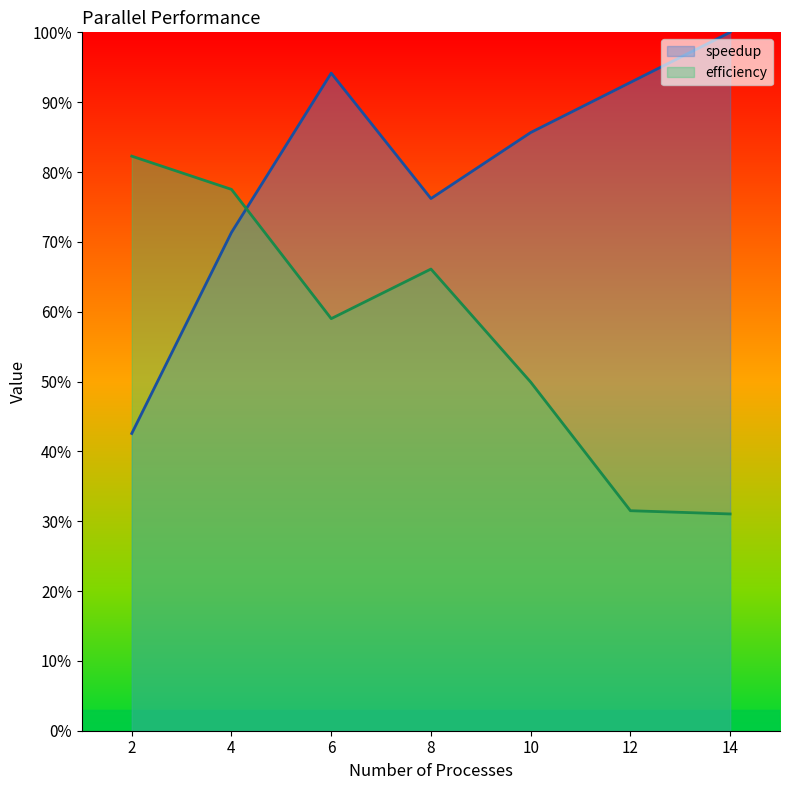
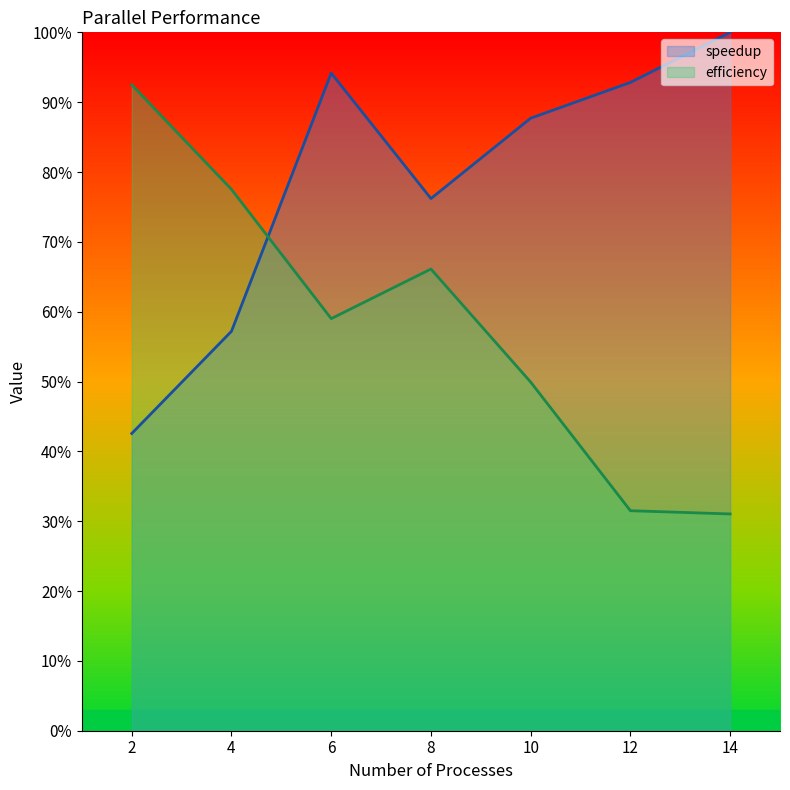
efficiency, 2: 82% -> 92%
speedup, 4: 71% -> 57%
speedup, 10: 86% -> 88%
